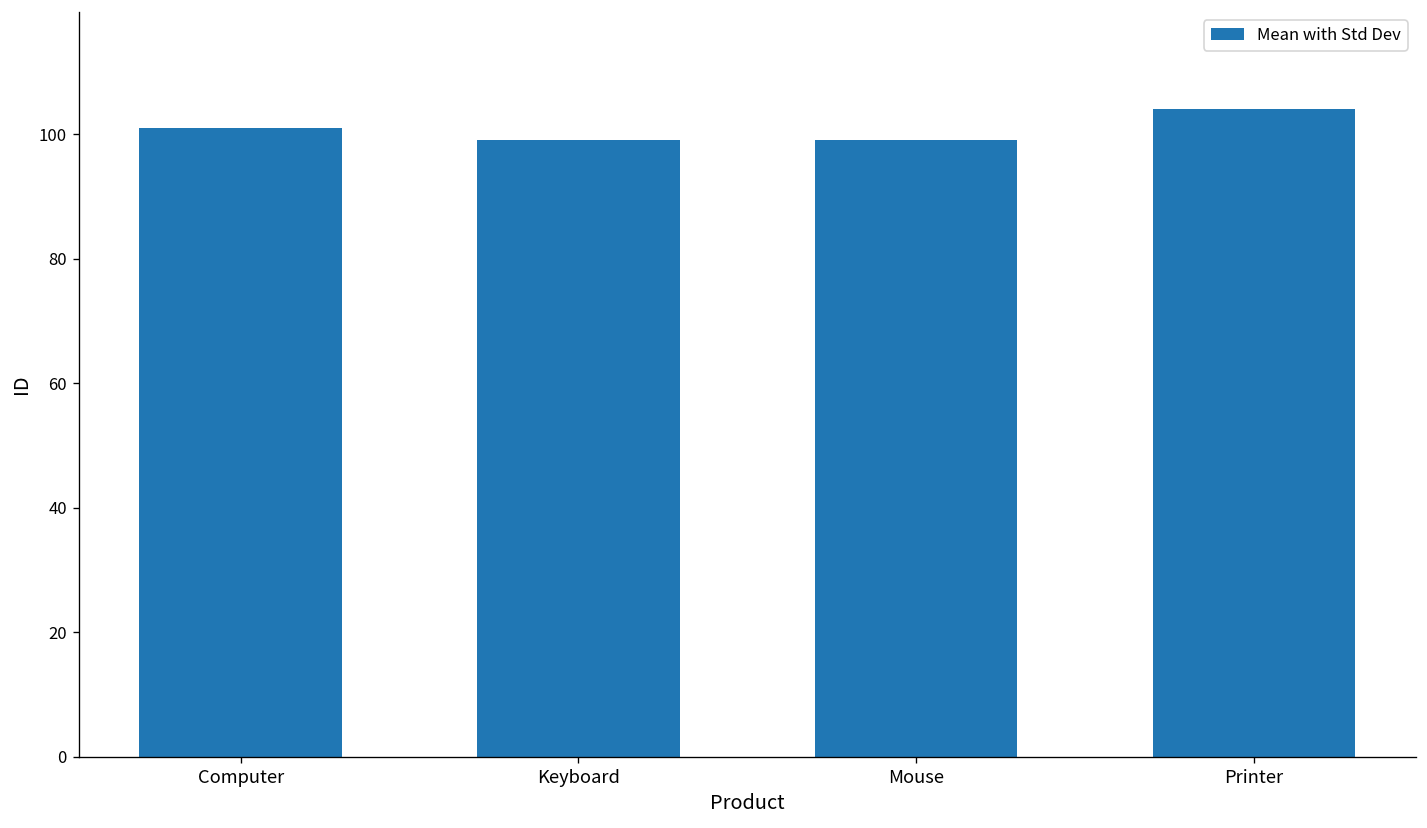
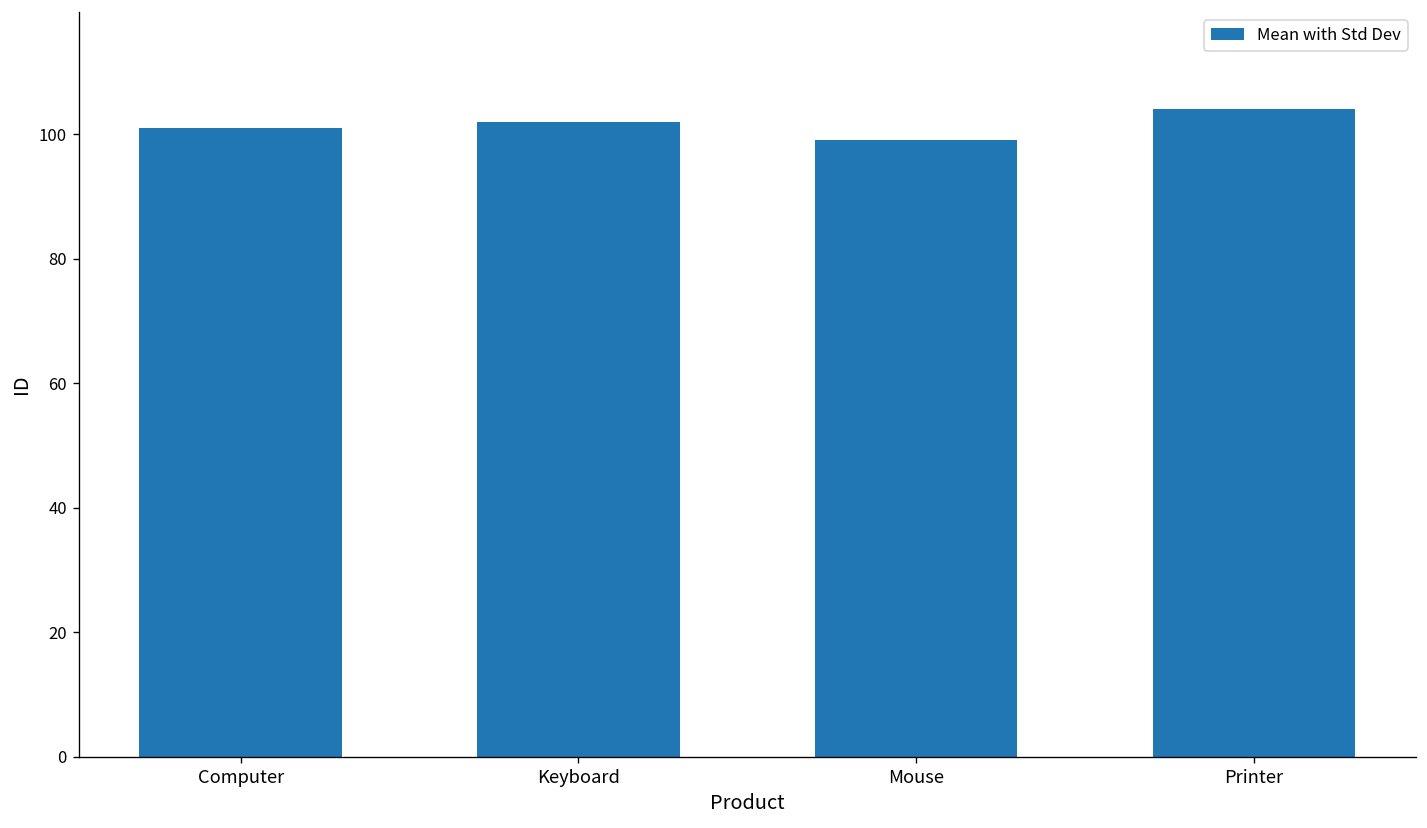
Keyboard: 99 -> 102
